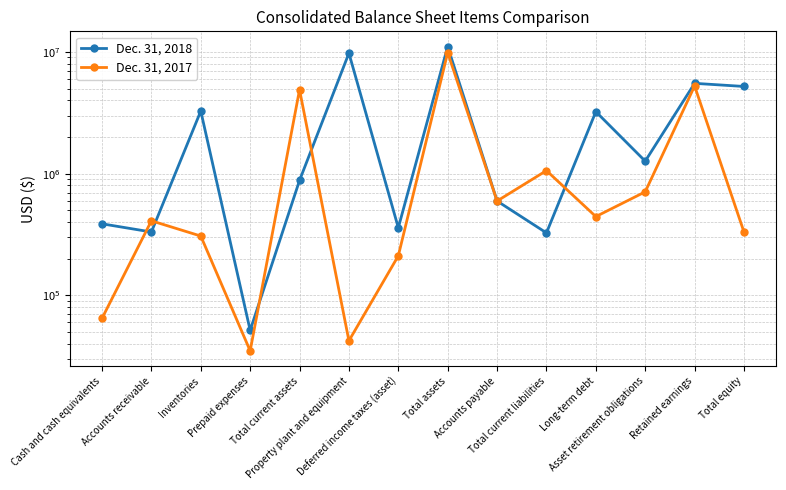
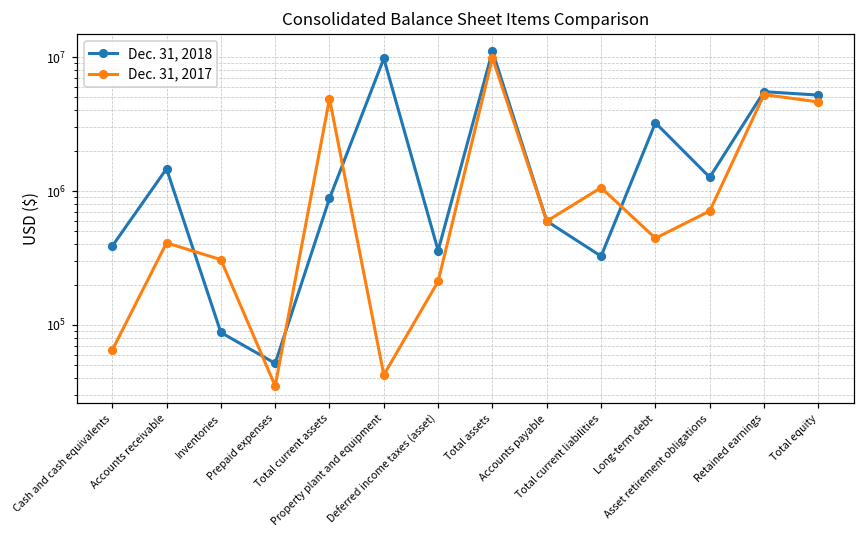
Dec. 31, 2018, Accounts receivable: 330000 -> 1500000
Dec. 31, 2018, Inventories: 3300000 -> 90000
Dec. 31, 2017, Total equity: 330000 -> 4600000
